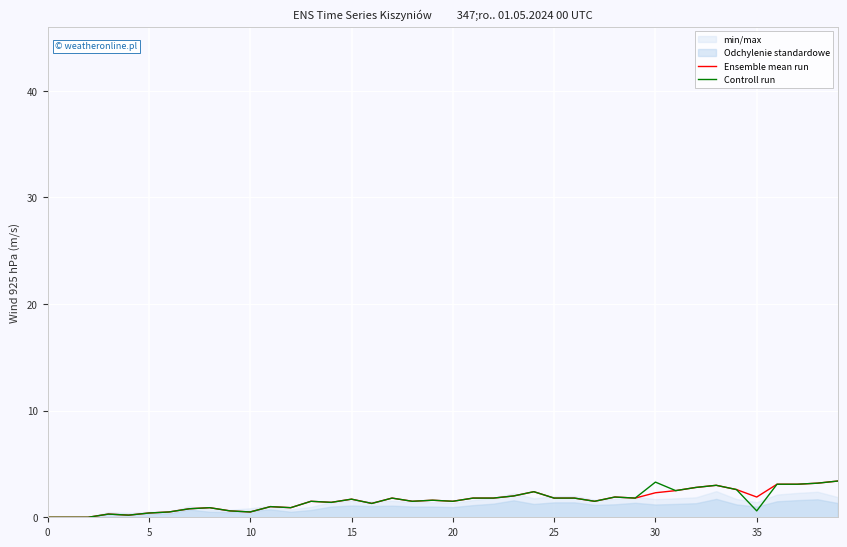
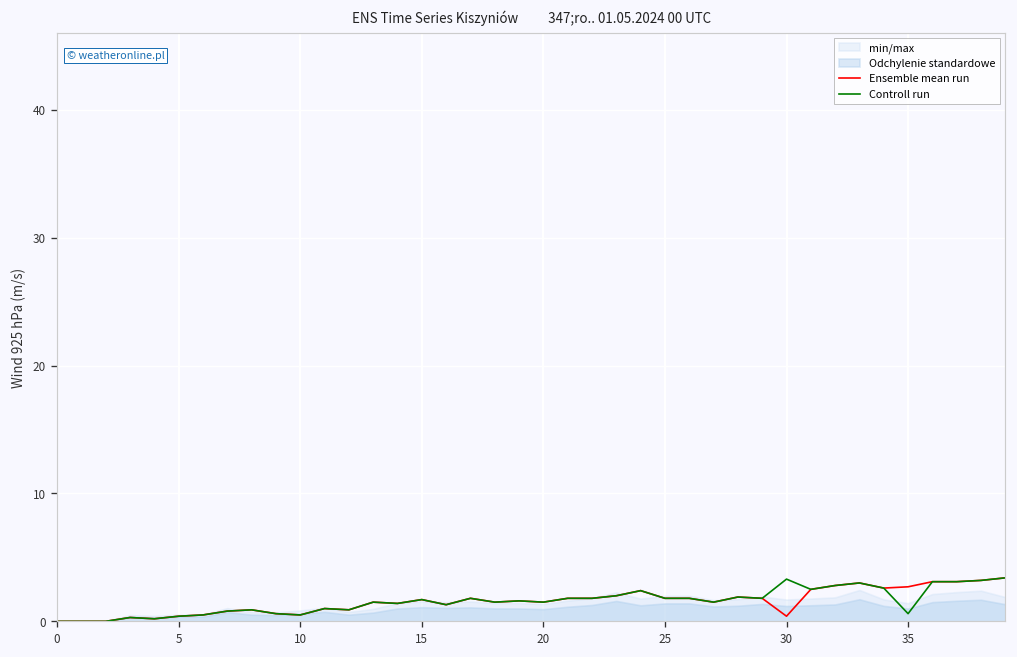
Ensemble mean run, 30: 2.3 -> 0.4
Ensemble mean run, 35: 1.9 -> 2.7
